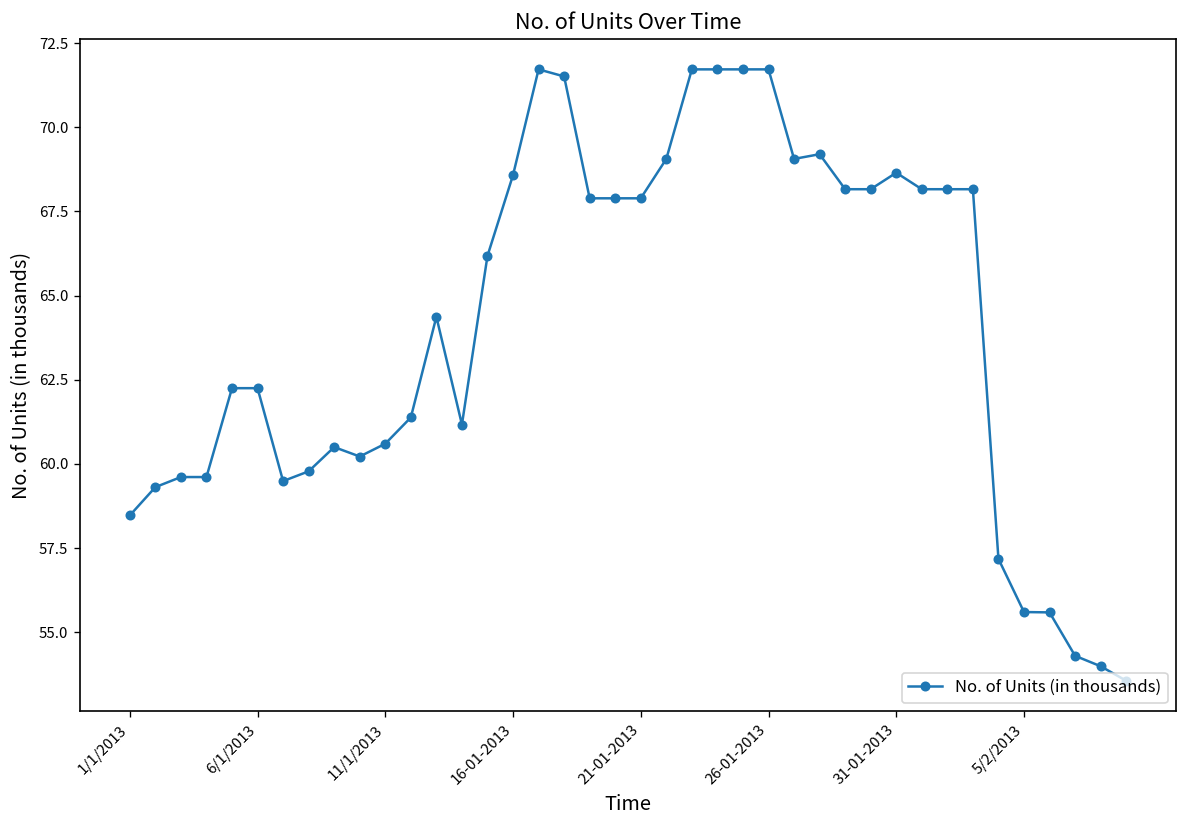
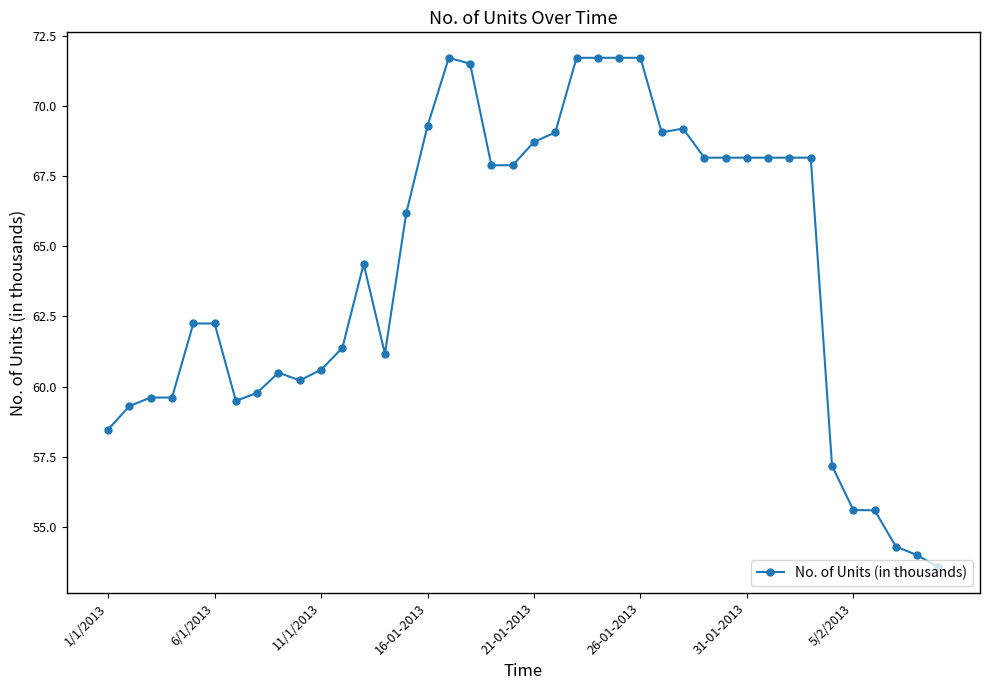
16-01-2013: 68.6 -> 69.3
21-01-2013: 67.9 -> 68.7
31-01-2013: 68.7 -> 68.2
